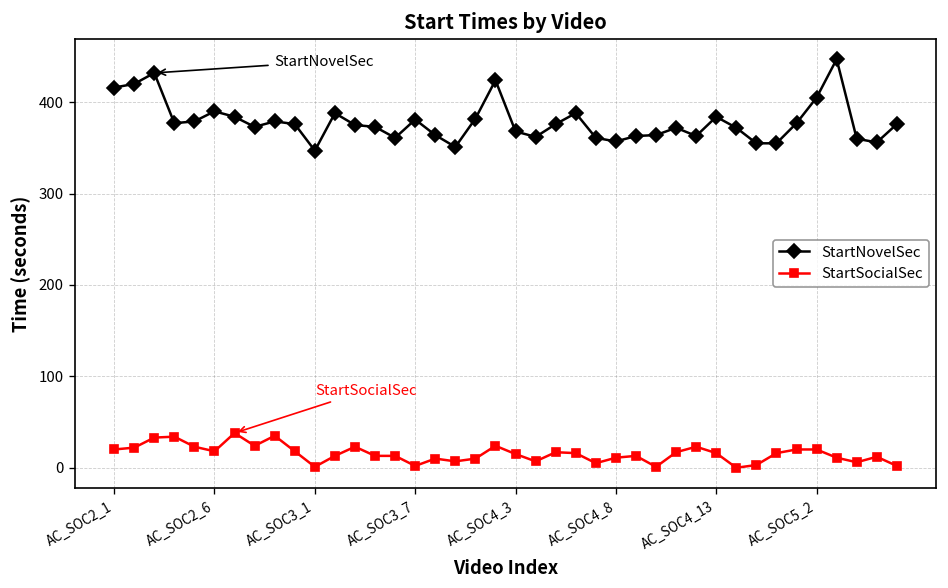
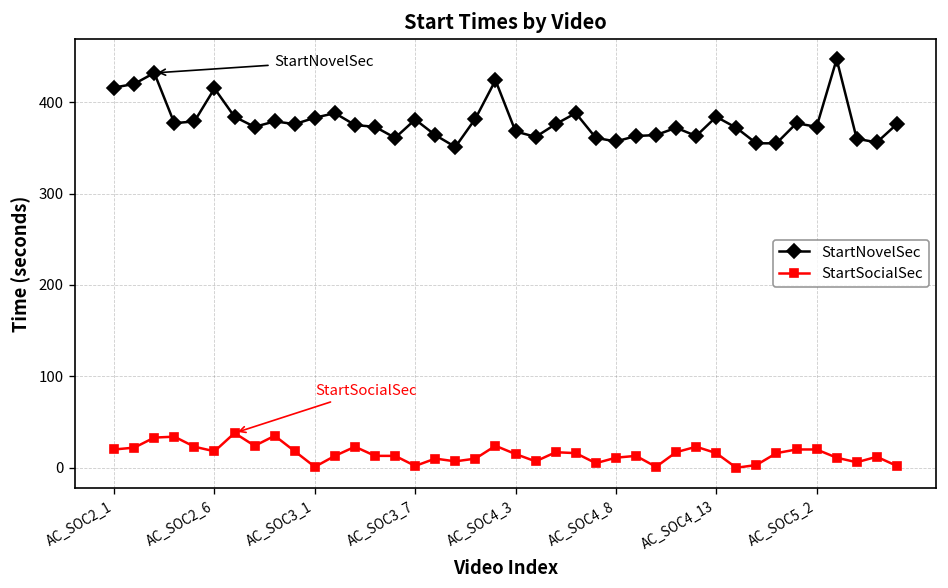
StartNovelSec, AC_SOC2_6: 390 -> 420
StartNovelSec, AC_SOC3_1: 350 -> 380
StartNovelSec, AC_SOC5_2: 410 -> 370
